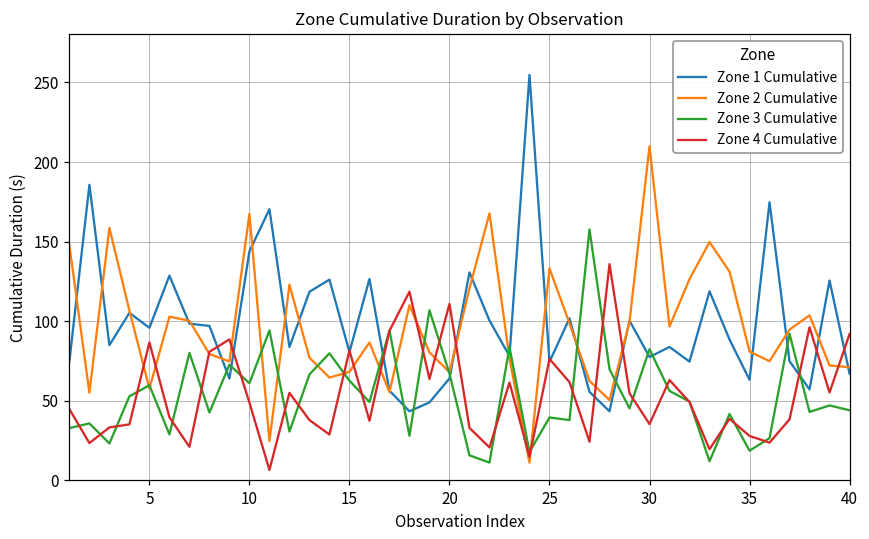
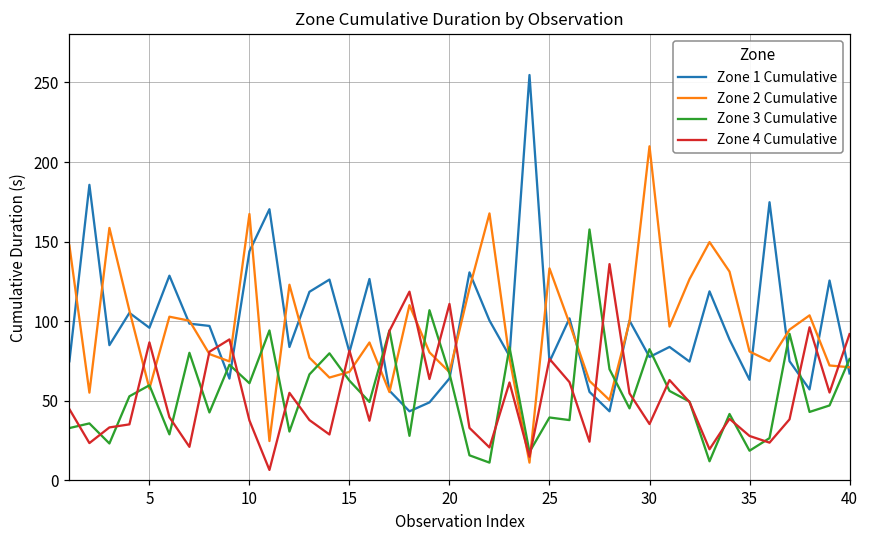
Zone 4 Cumulative, 10: 49 -> 38
Zone 3 Cumulative, 40: 44 -> 76
